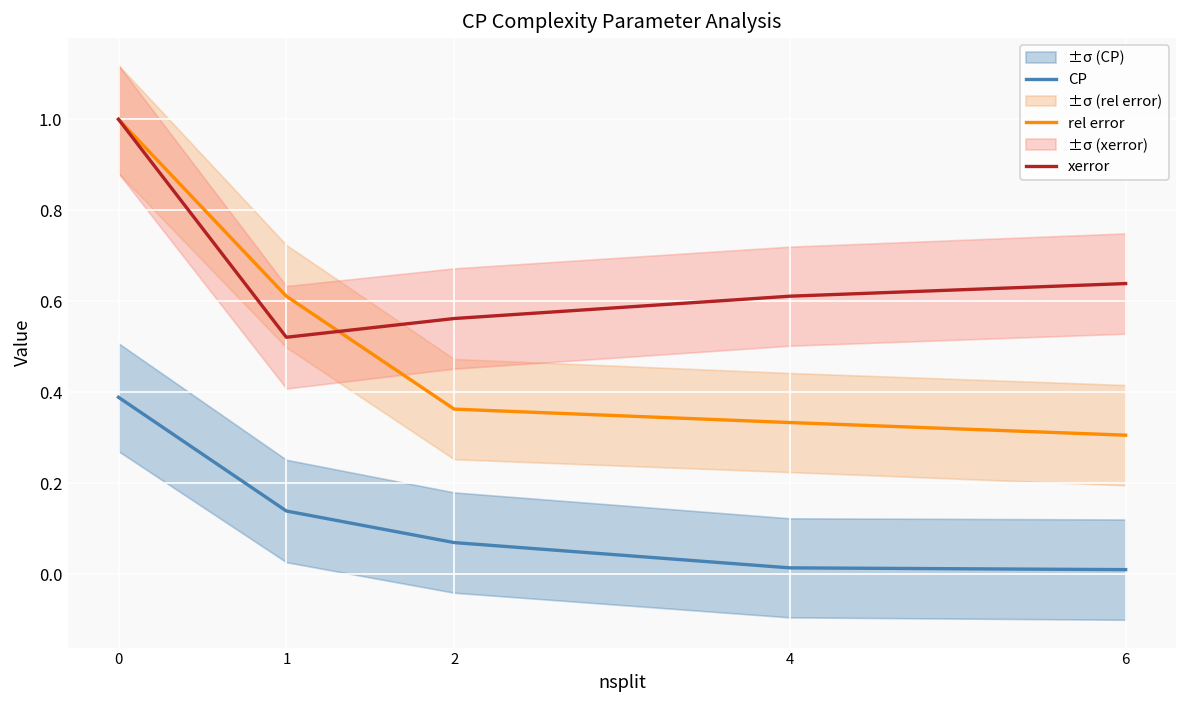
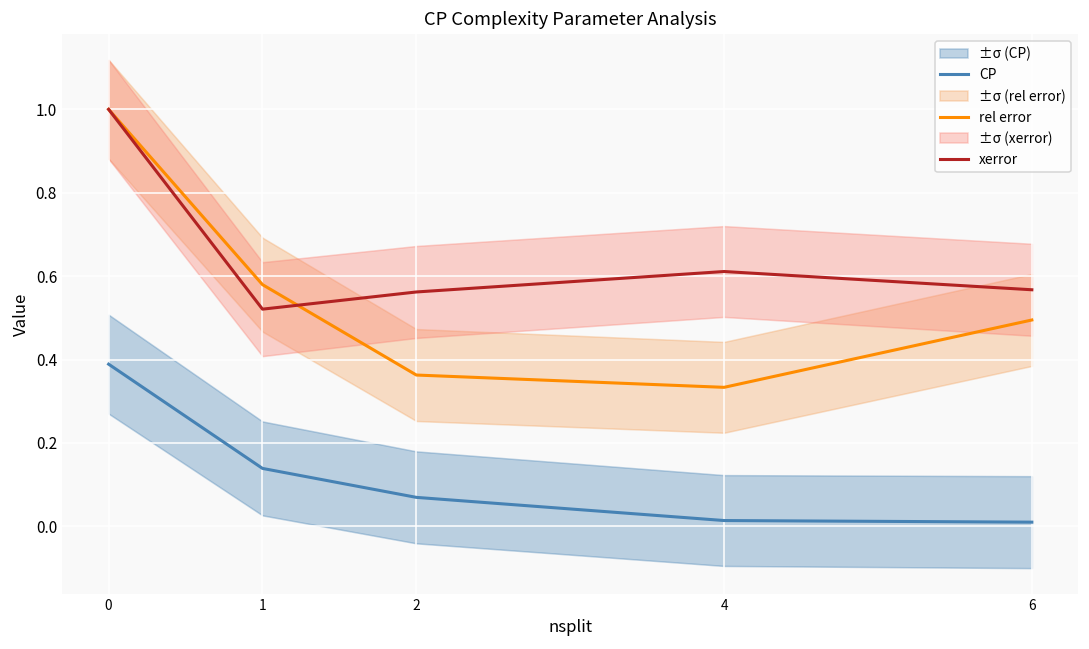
rel error, 1: 0.61 -> 0.58
rel error, 6: 0.31 -> 0.49
xerror, 6: 0.64 -> 0.57
